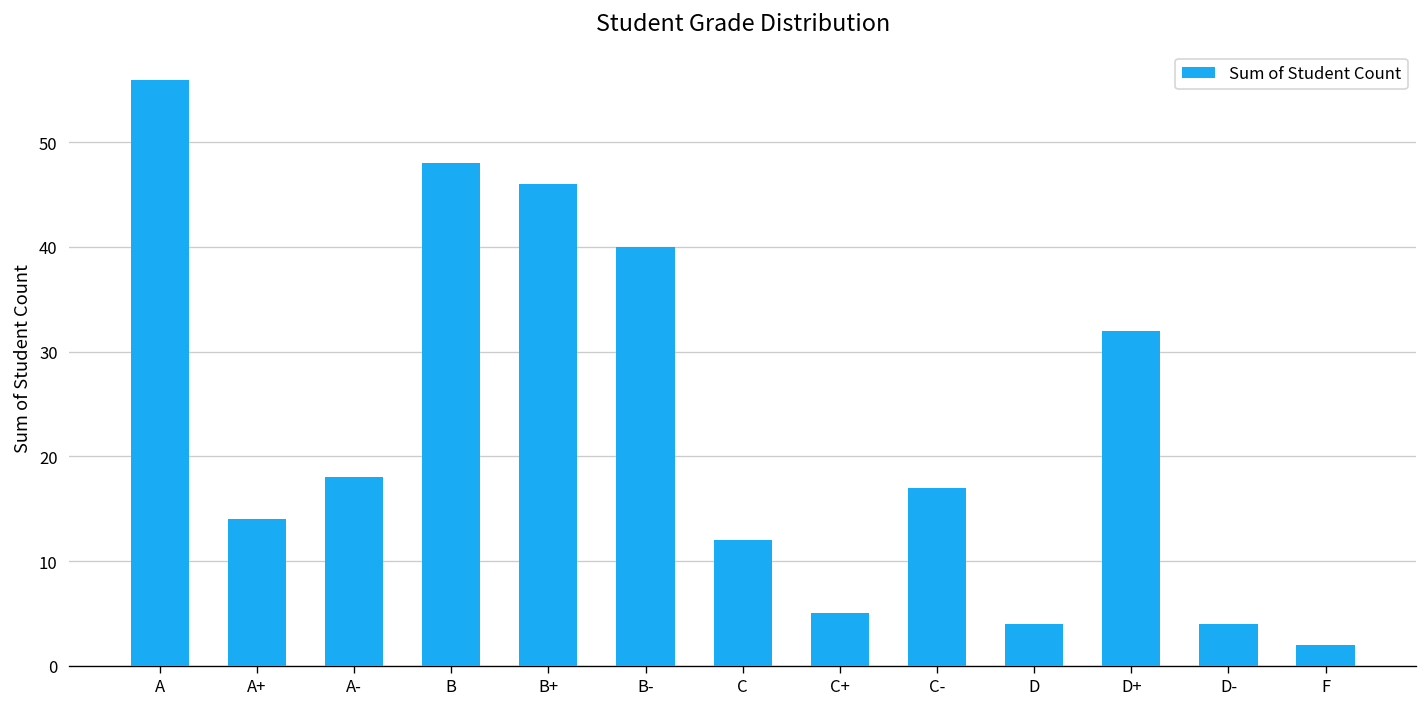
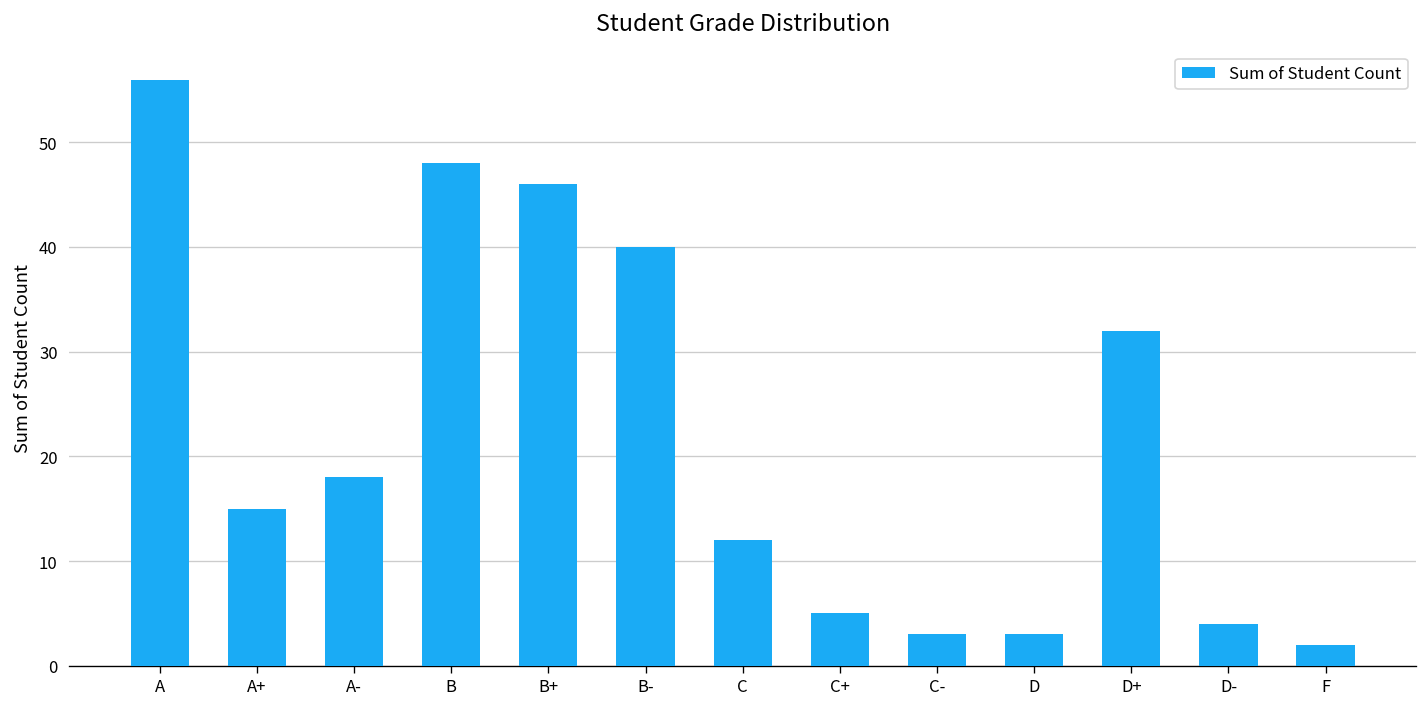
A+: 14 -> 15
C-: 17 -> 3
D: 4 -> 3
